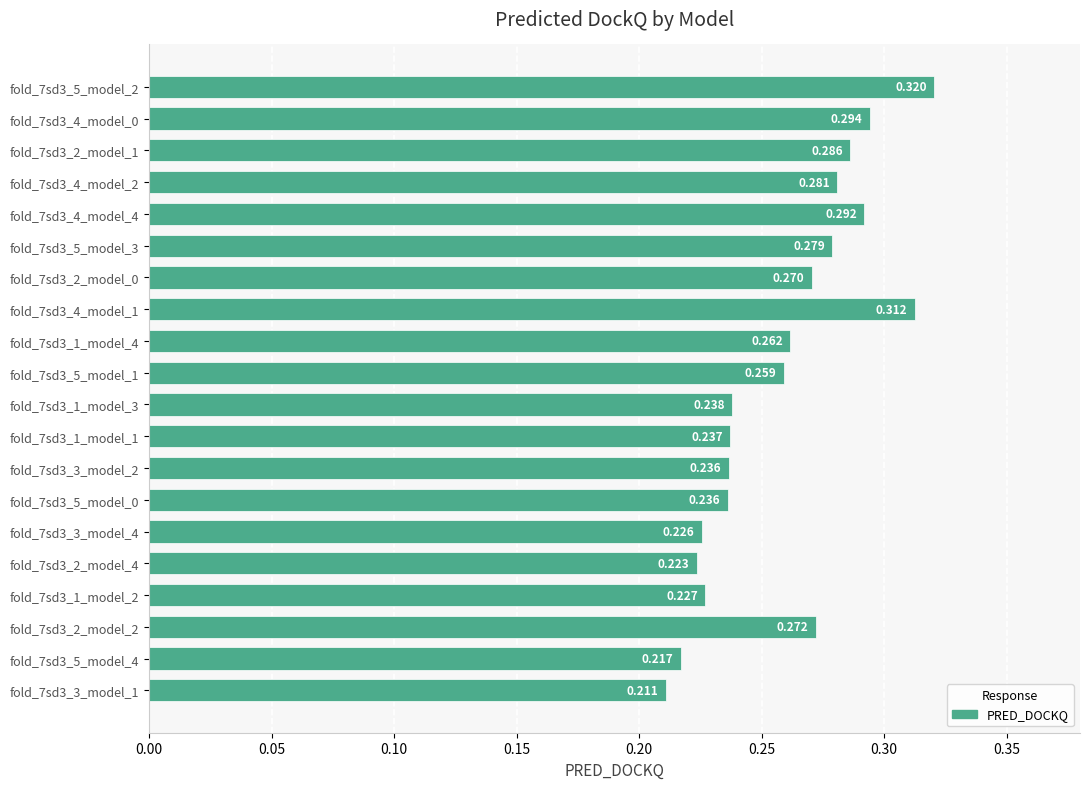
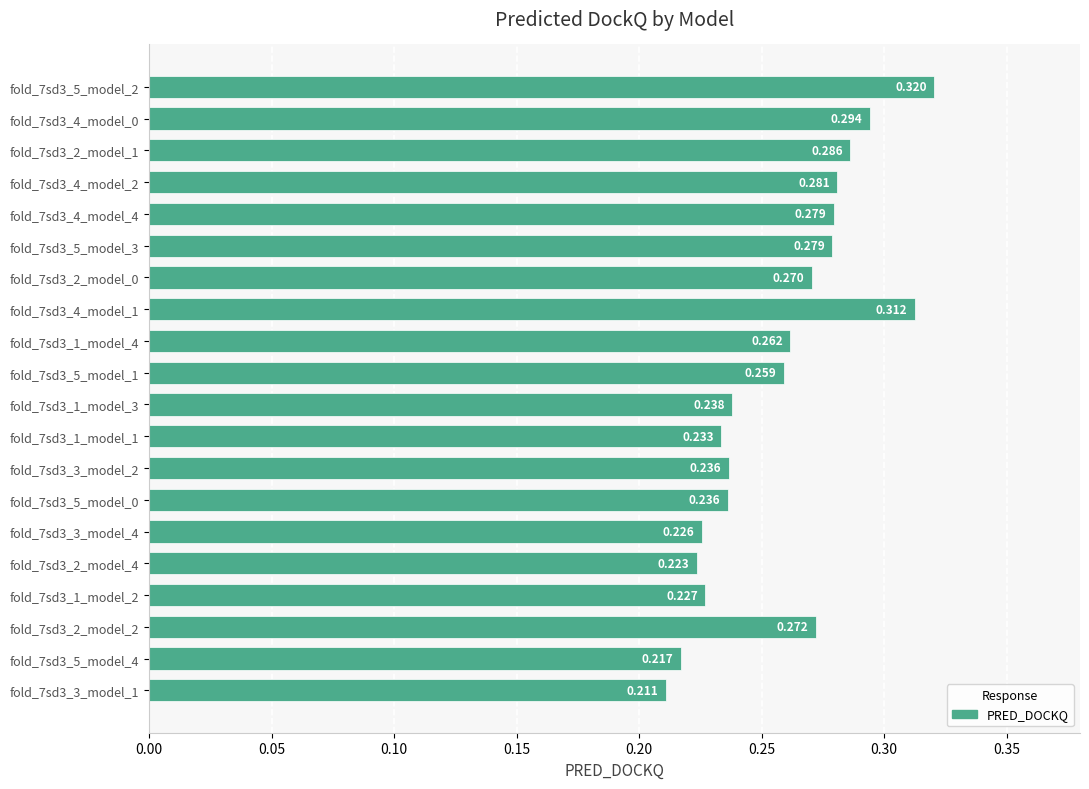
fold_7sd3_4_model_4: 0.292 -> 0.279
fold_7sd3_1_model_1: 0.237 -> 0.233
